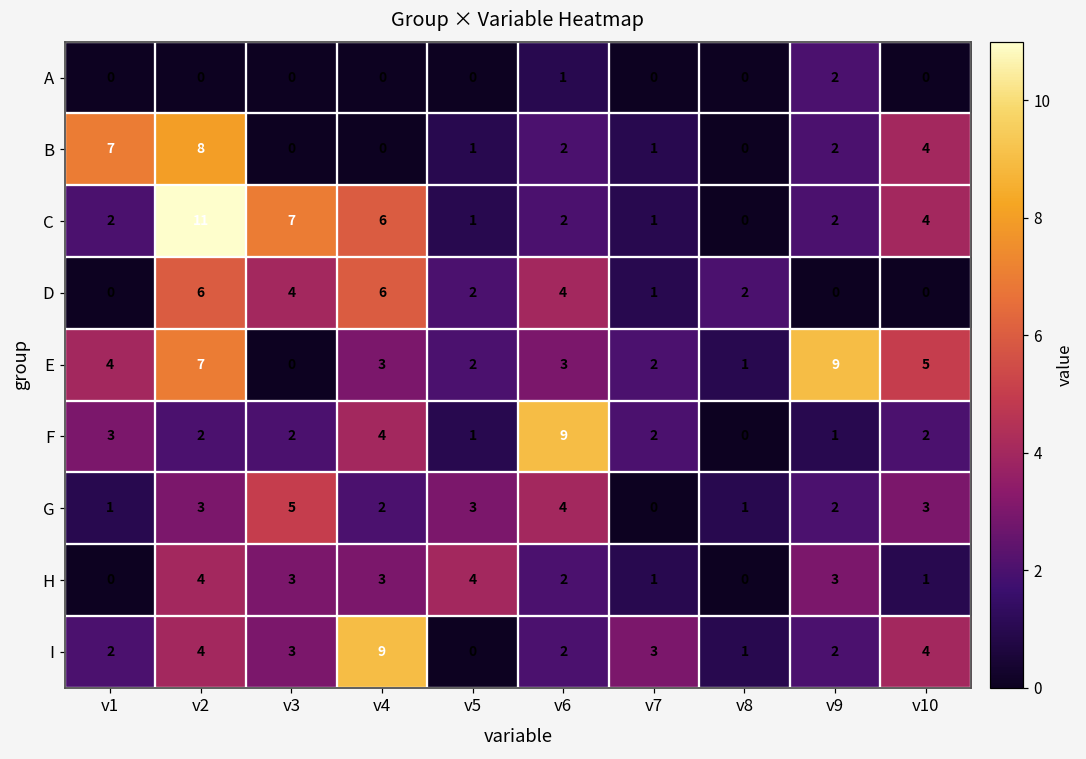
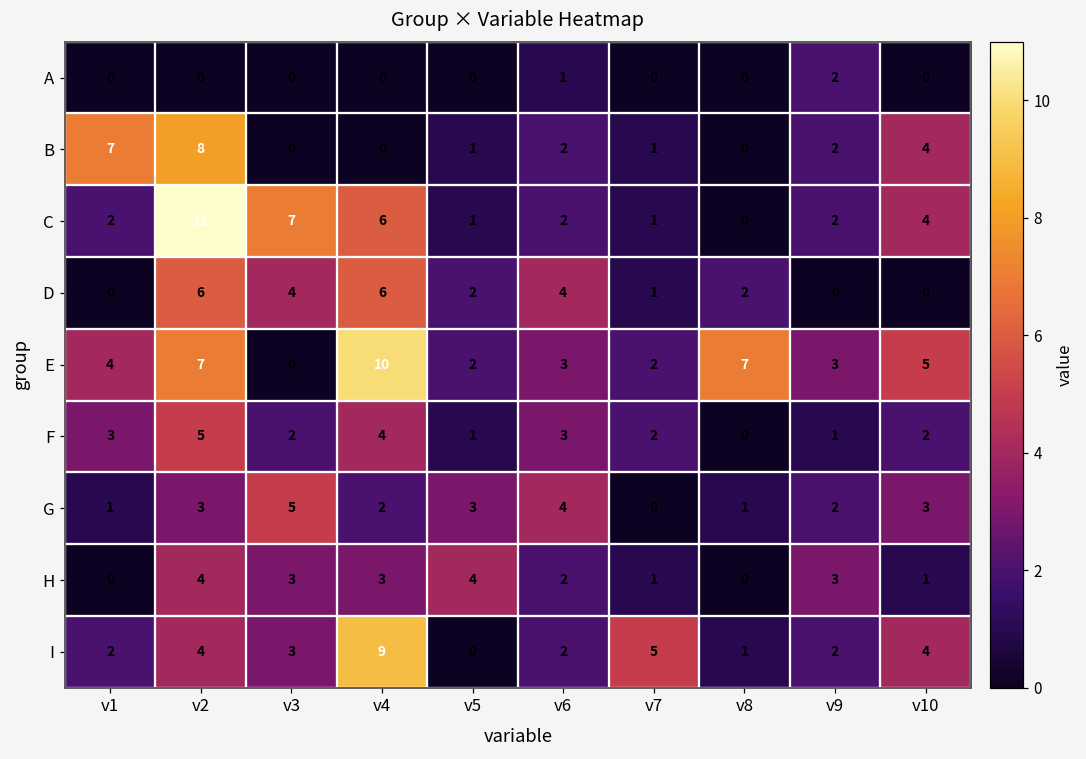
E, v4: 3 -> 10
E, v8: 1 -> 7
E, v9: 9 -> 3
F, v2: 2 -> 5
F, v6: 9 -> 3
I, v7: 3 -> 5
